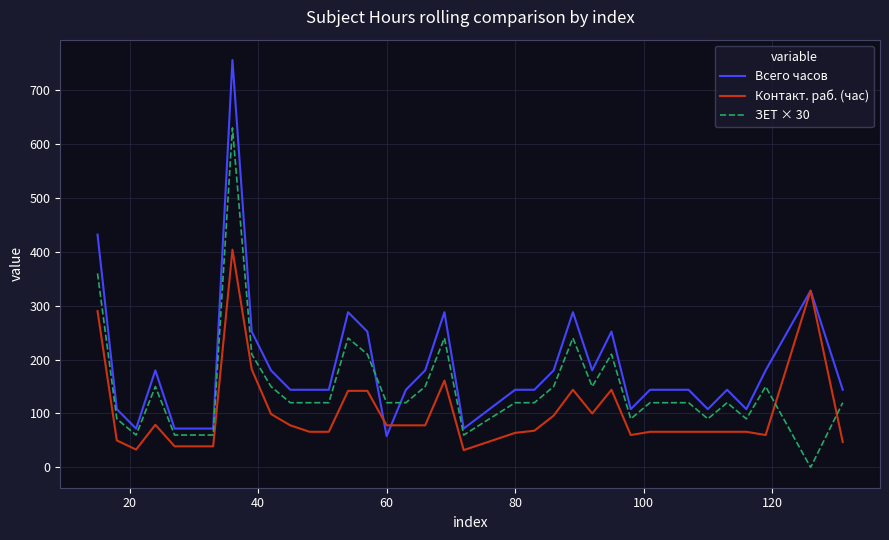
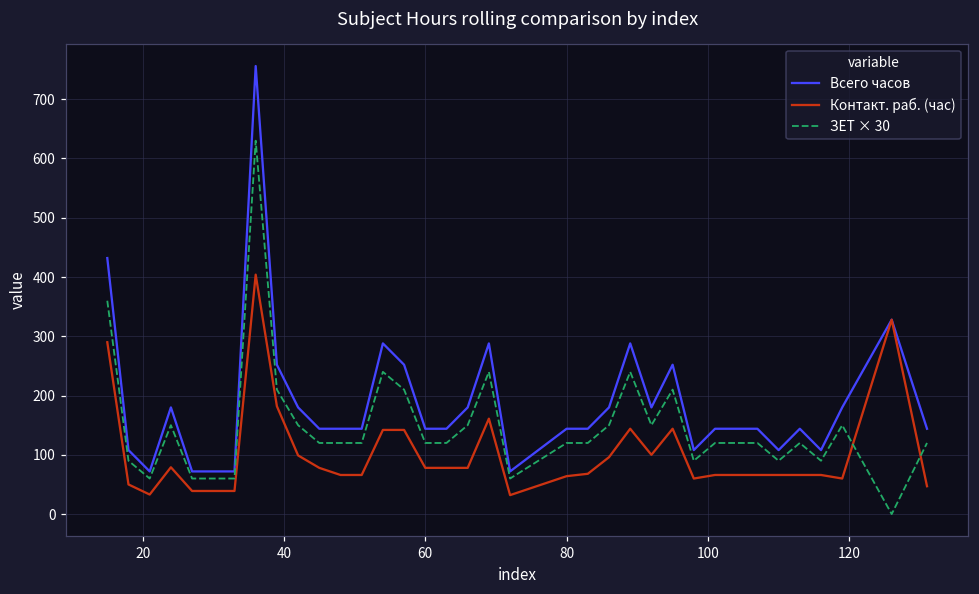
Всего часов, 60: 60 -> 140
